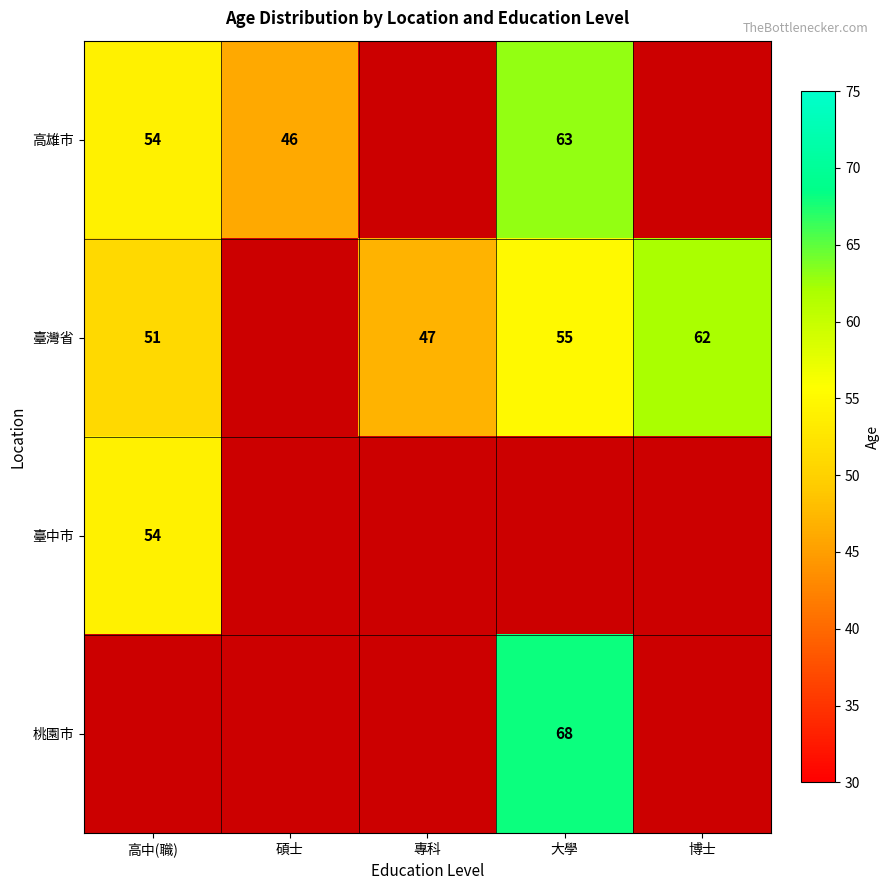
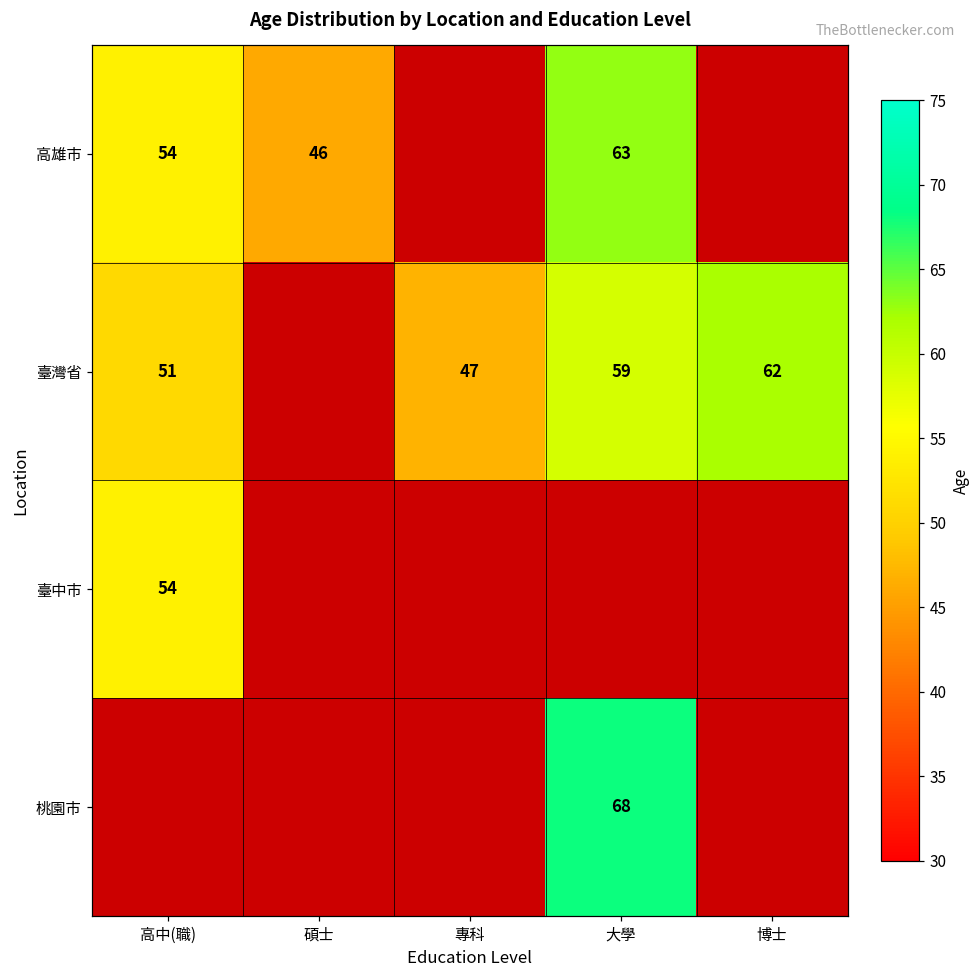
臺灣省, 大學: 55 -> 59
